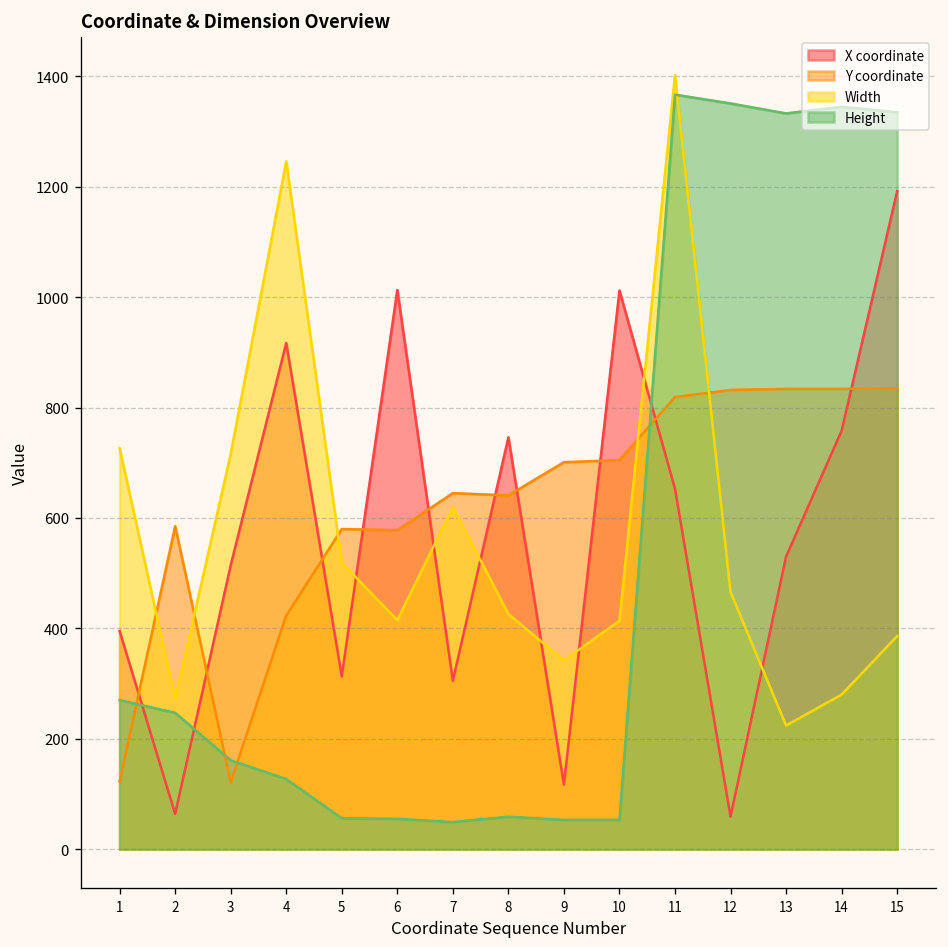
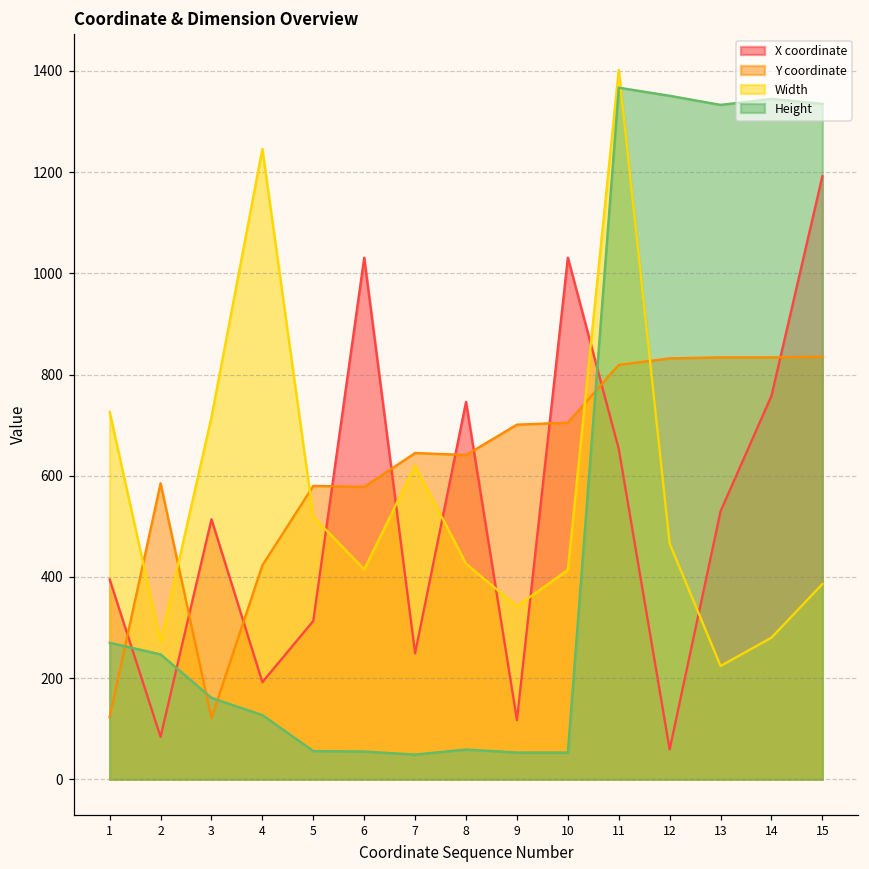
X coordinate, 2: 60 -> 80
X coordinate, 4: 920 -> 190
X coordinate, 6: 1010 -> 1030
X coordinate, 7: 310 -> 250
X coordinate, 10: 1010 -> 1030
